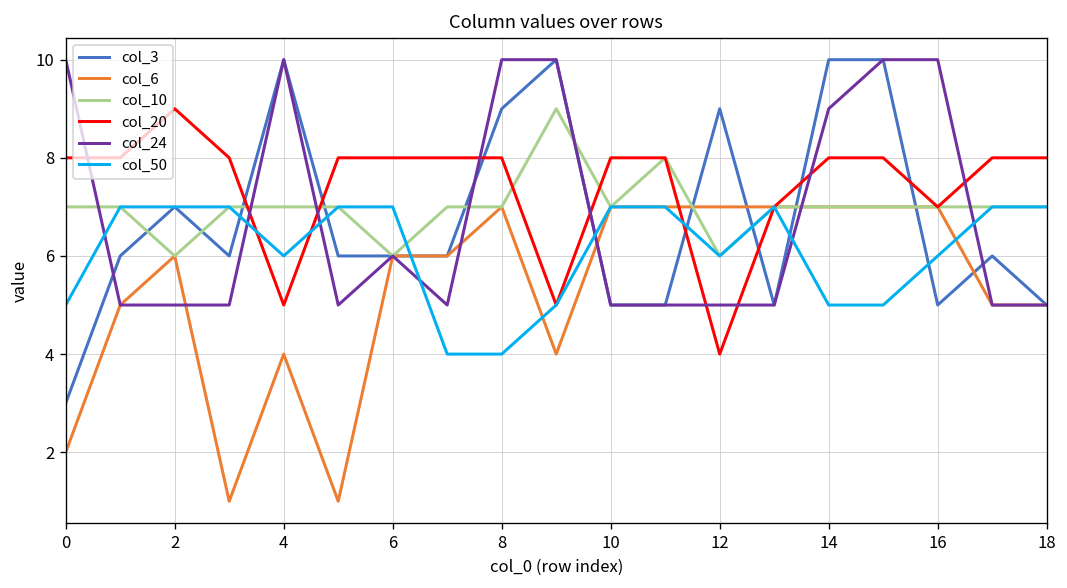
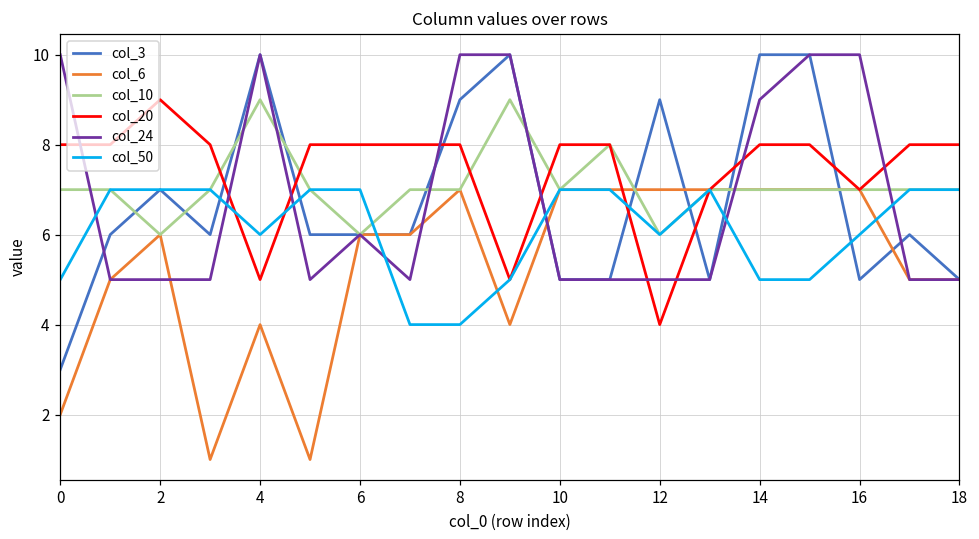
col_10, 4: 7 -> 9
